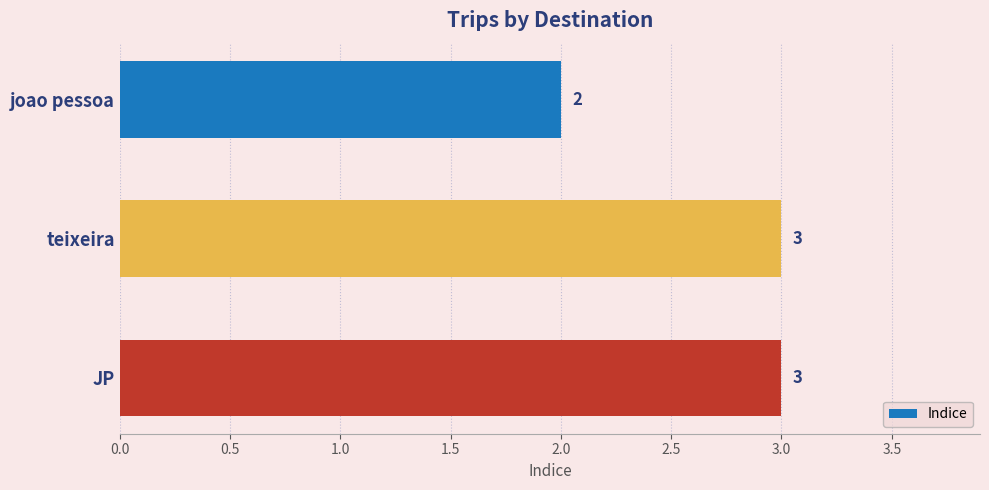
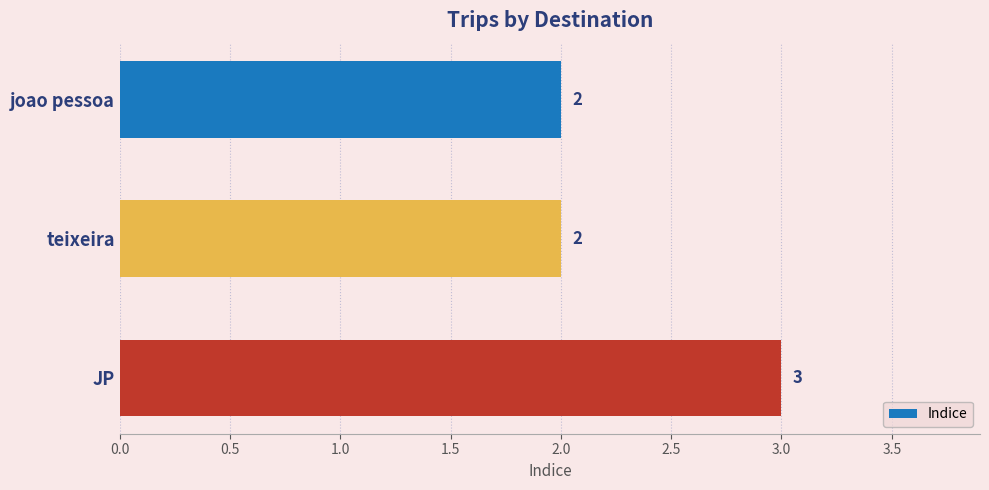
teixeira: 3 -> 2
